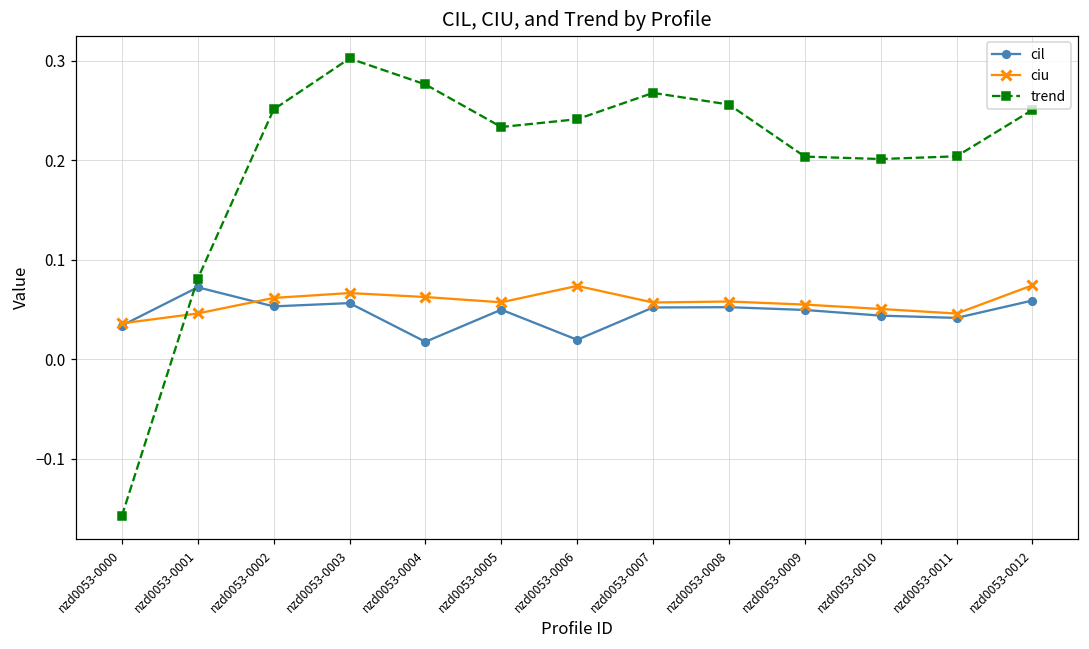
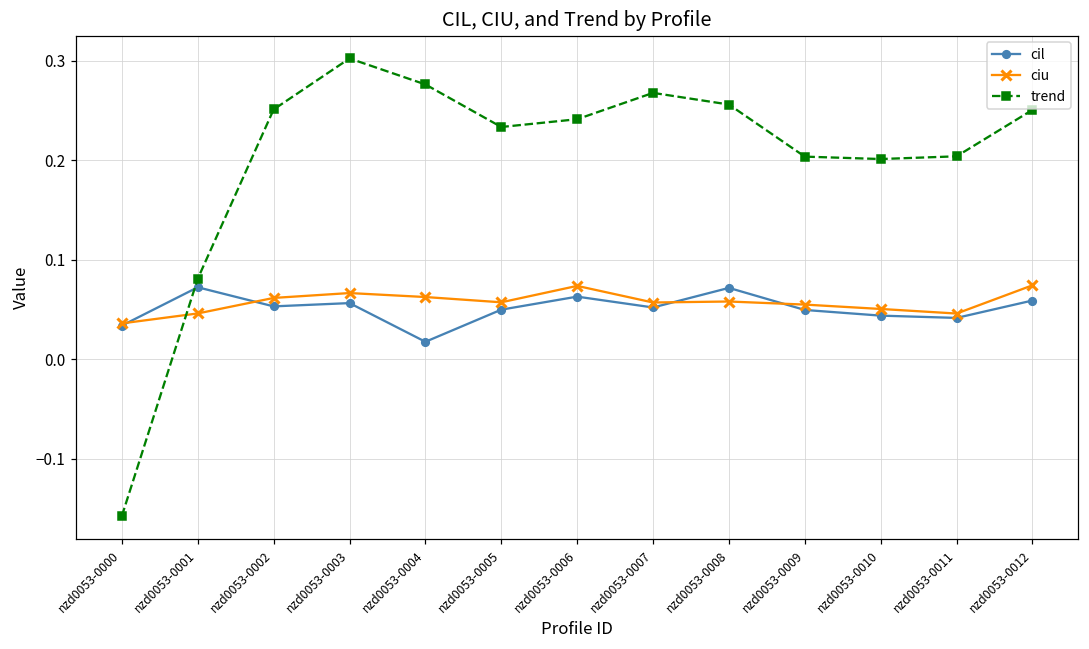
cil, nzd0053-0006: 0.02 -> 0.06
cil, nzd0053-0008: 0.05 -> 0.07
